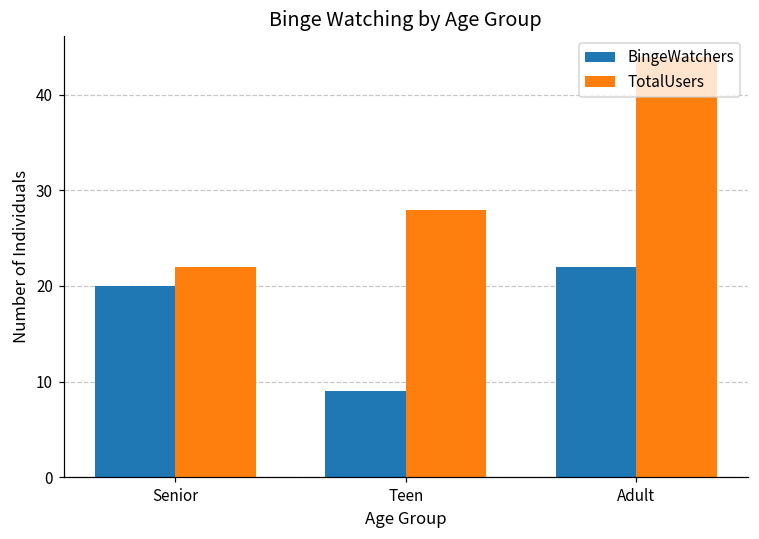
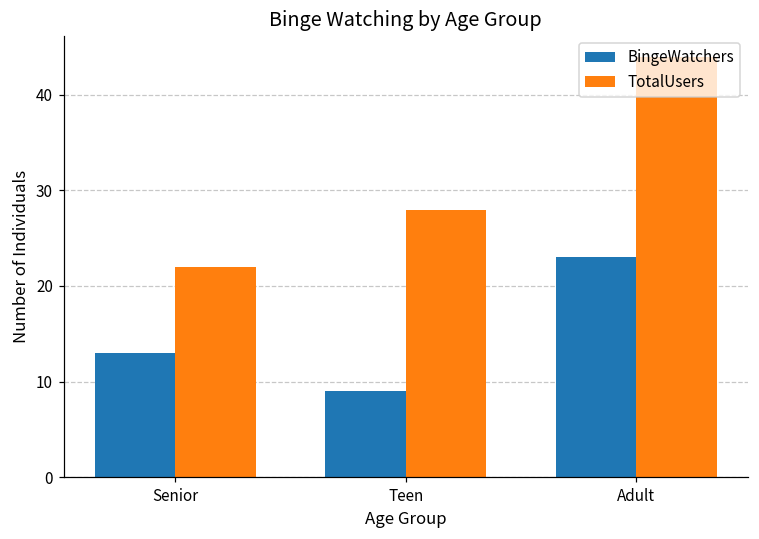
BingeWatchers, Senior: 20 -> 13
BingeWatchers, Adult: 22 -> 23
